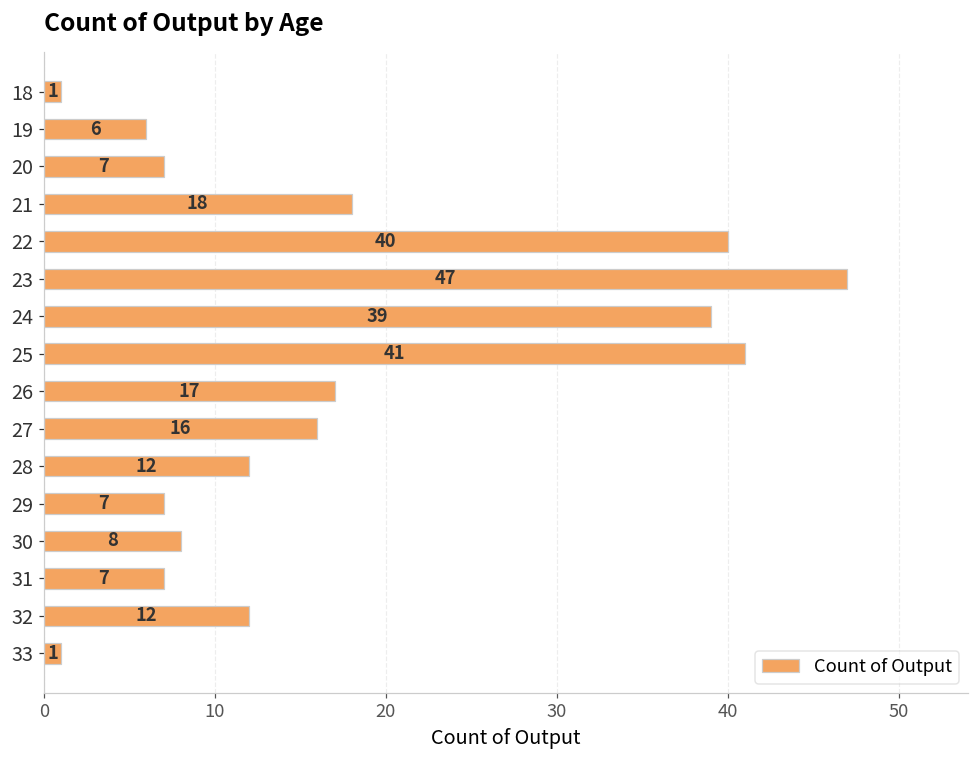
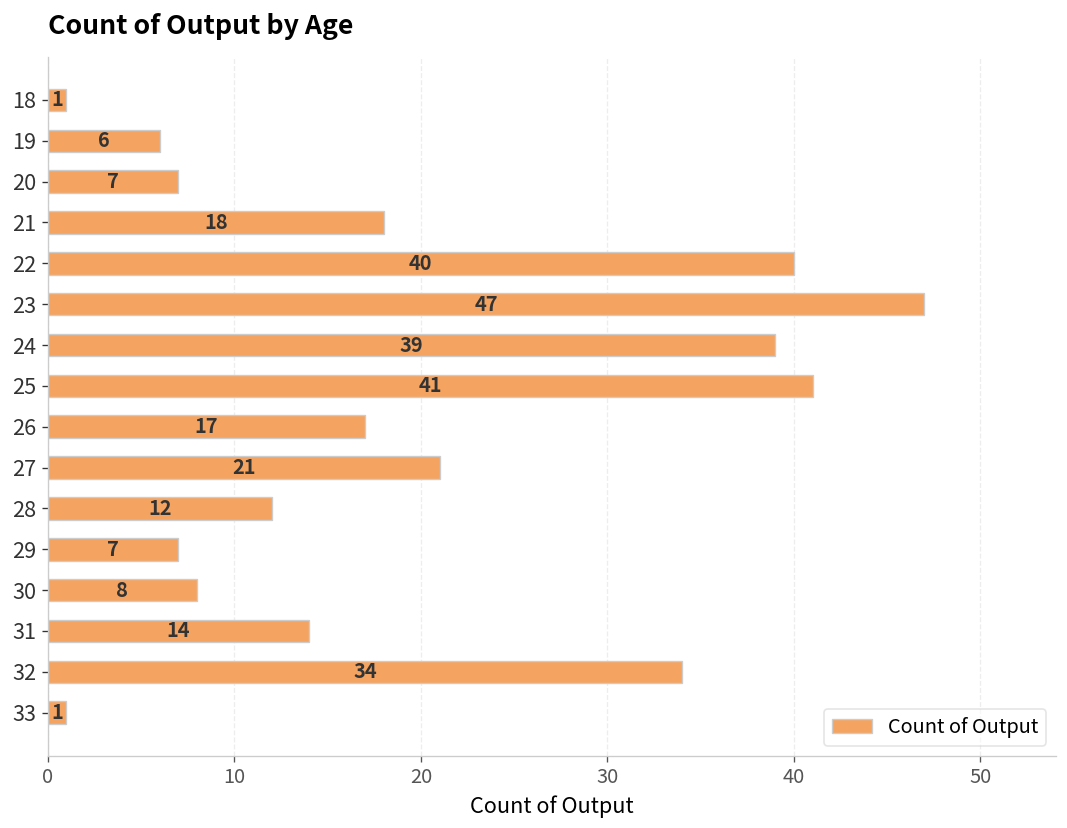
27: 16 -> 21
31: 7 -> 14
32: 12 -> 34
